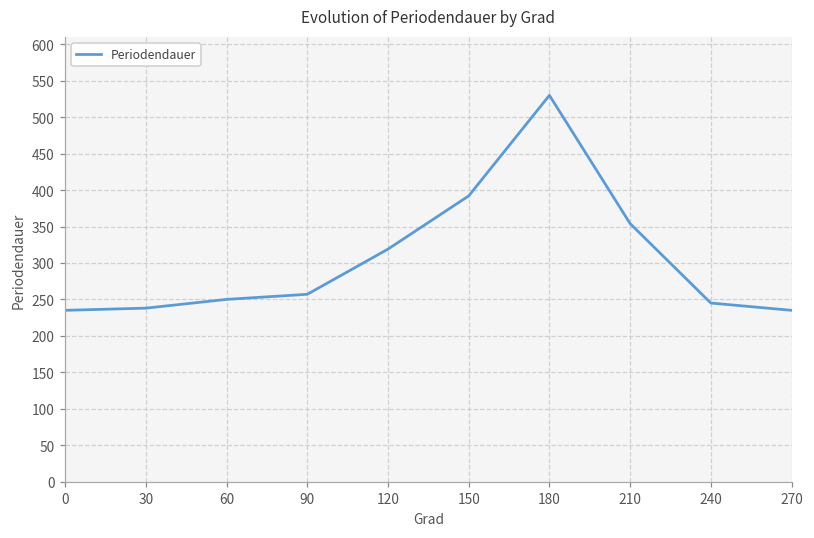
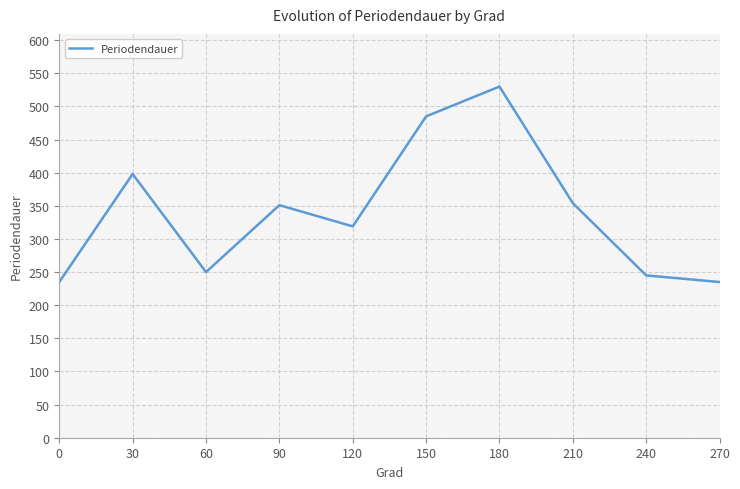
30: 240 -> 400
90: 260 -> 350
150: 390 -> 490
